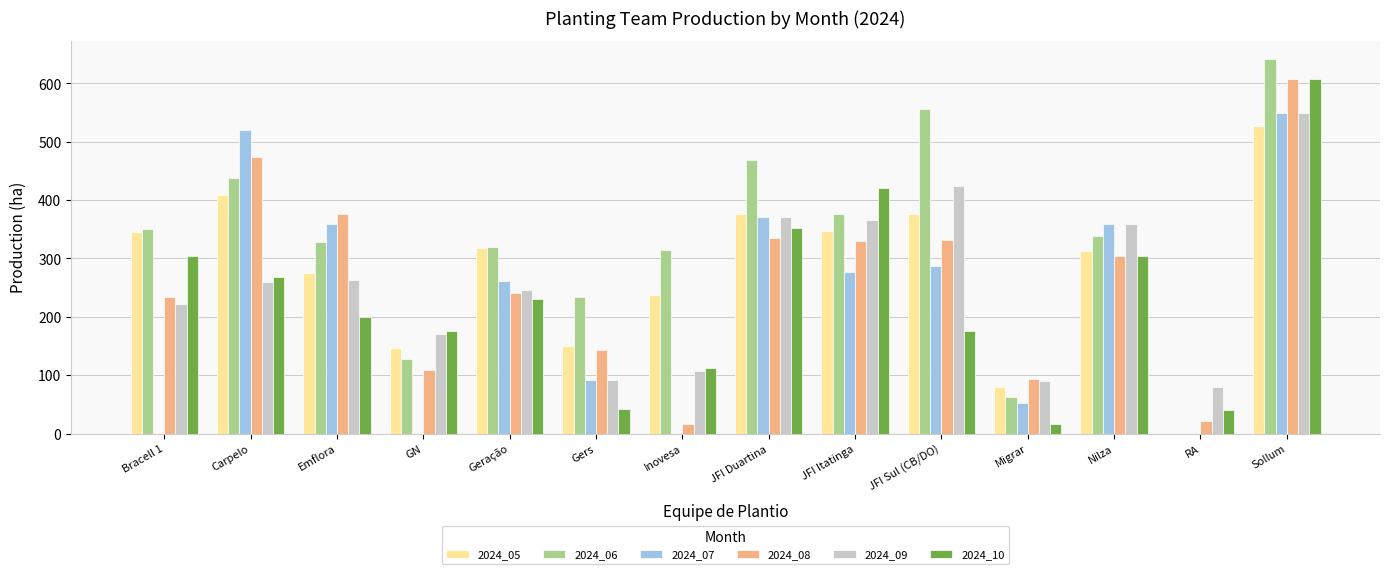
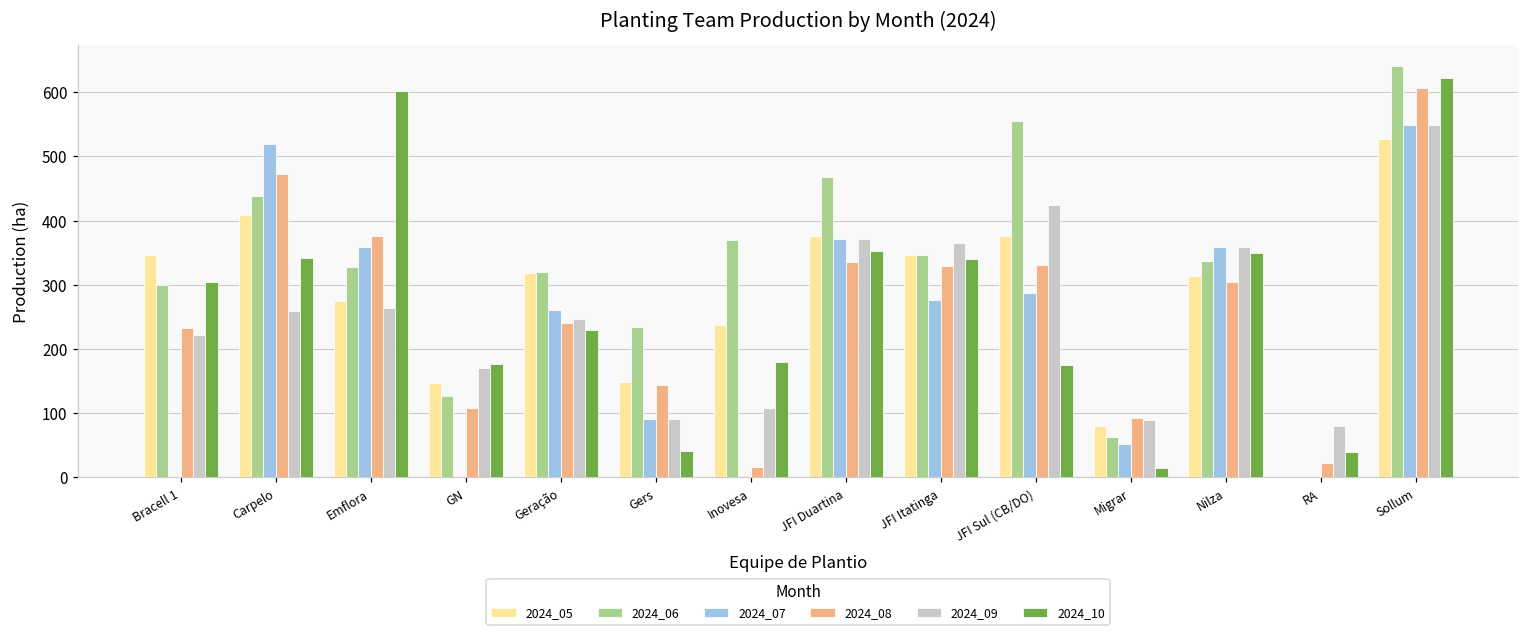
2024_06, Bracell 1: 350 -> 300
2024_10, Carpelo: 270 -> 340
2024_10, Emflora: 200 -> 600
2024_06, Inovesa: 310 -> 370
2024_10, Inovesa: 110 -> 180
2024_06, JFI Itatinga: 380 -> 350
2024_10, JFI Itatinga: 420 -> 340
2024_10, Nilza: 300 -> 350
2024_10, Sollum: 610 -> 620
